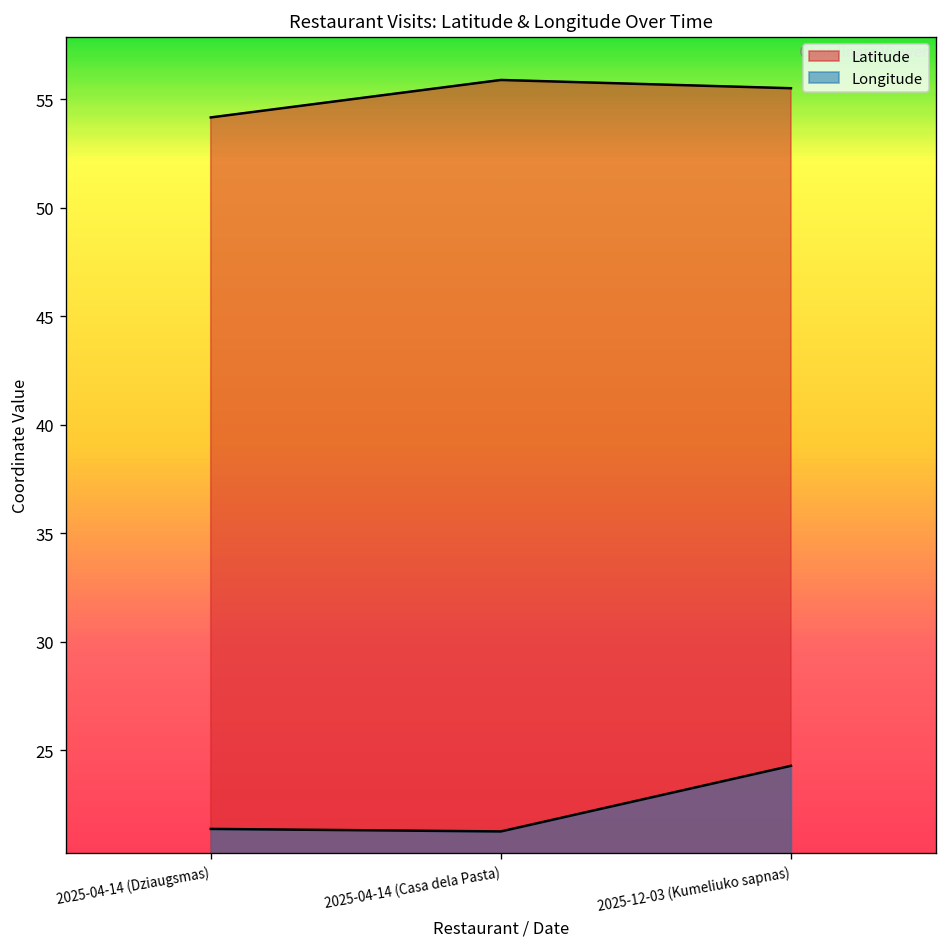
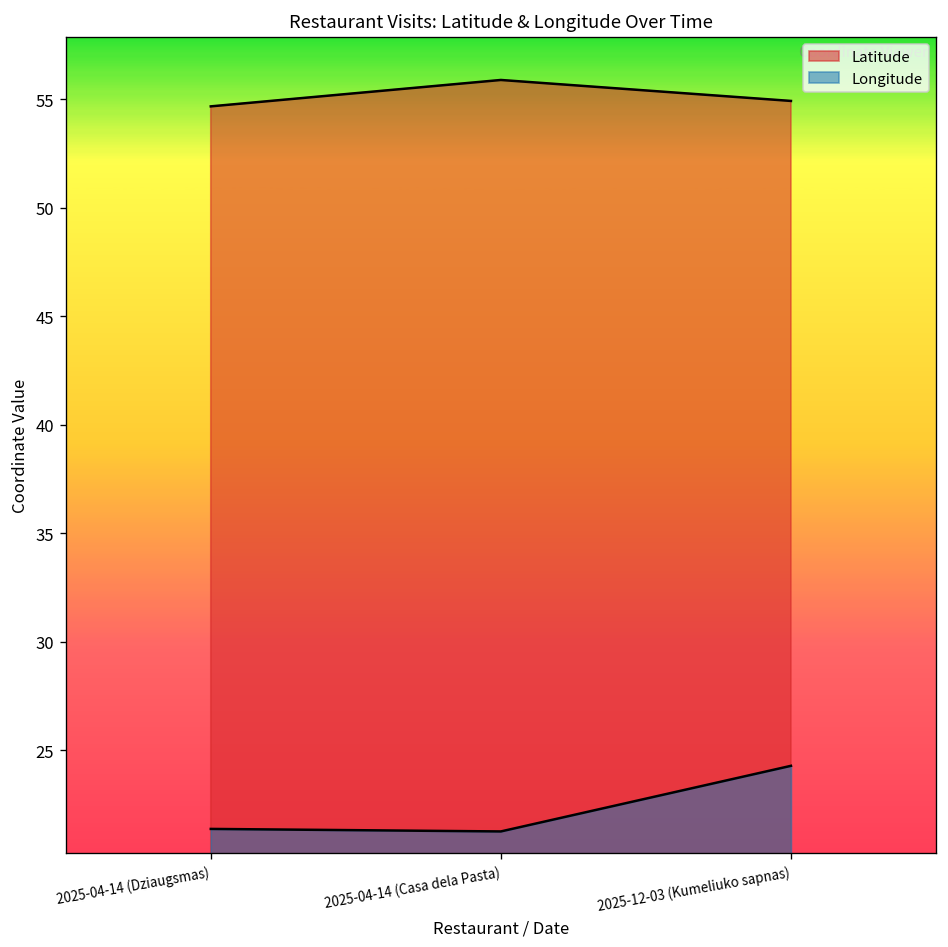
Latitude, 2025-04-14 (Dziaugsmas): 54.2 -> 54.7
Latitude, 2025-12-03 (Kumeliuko sapnas): 55.5 -> 54.9
